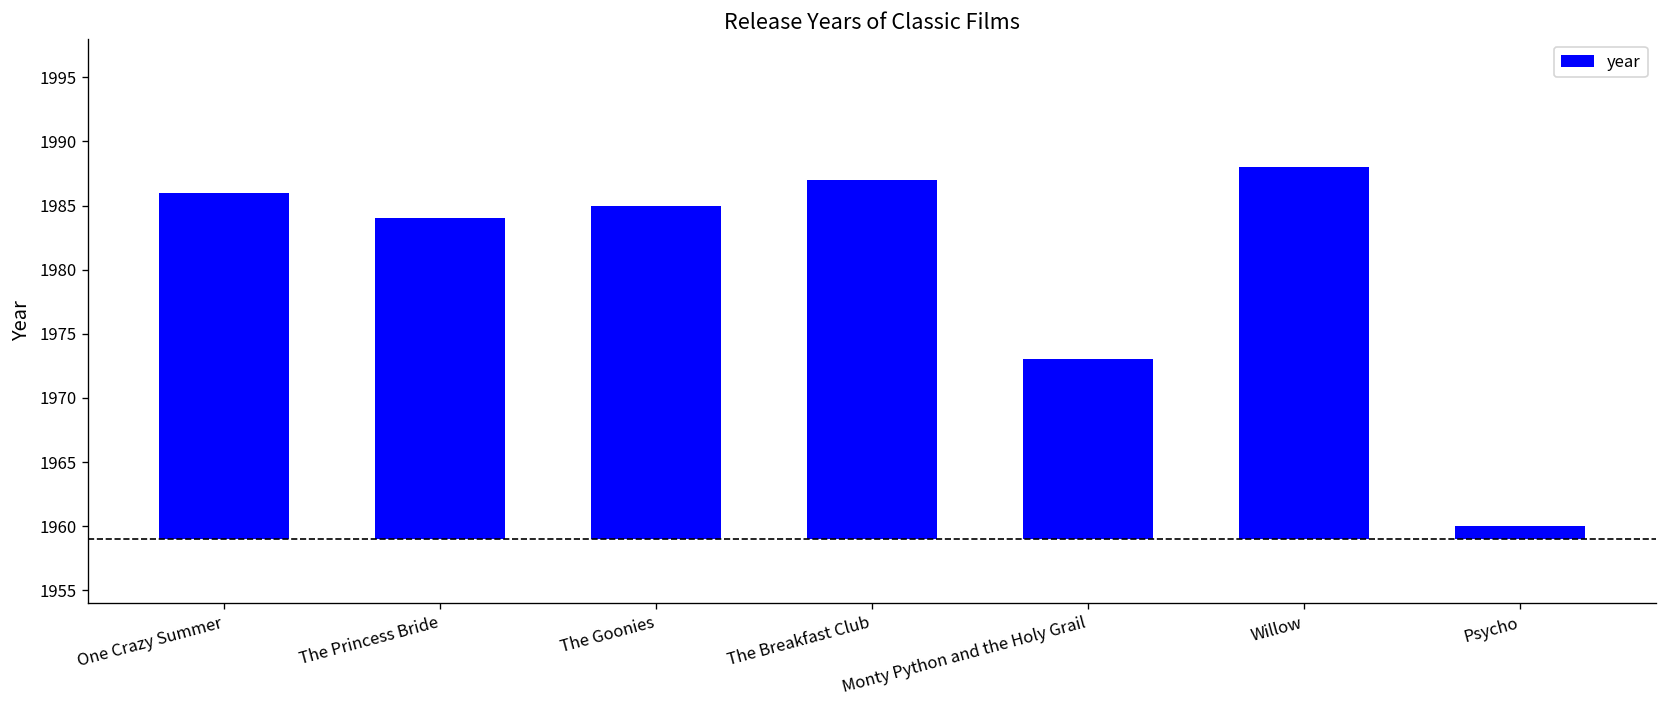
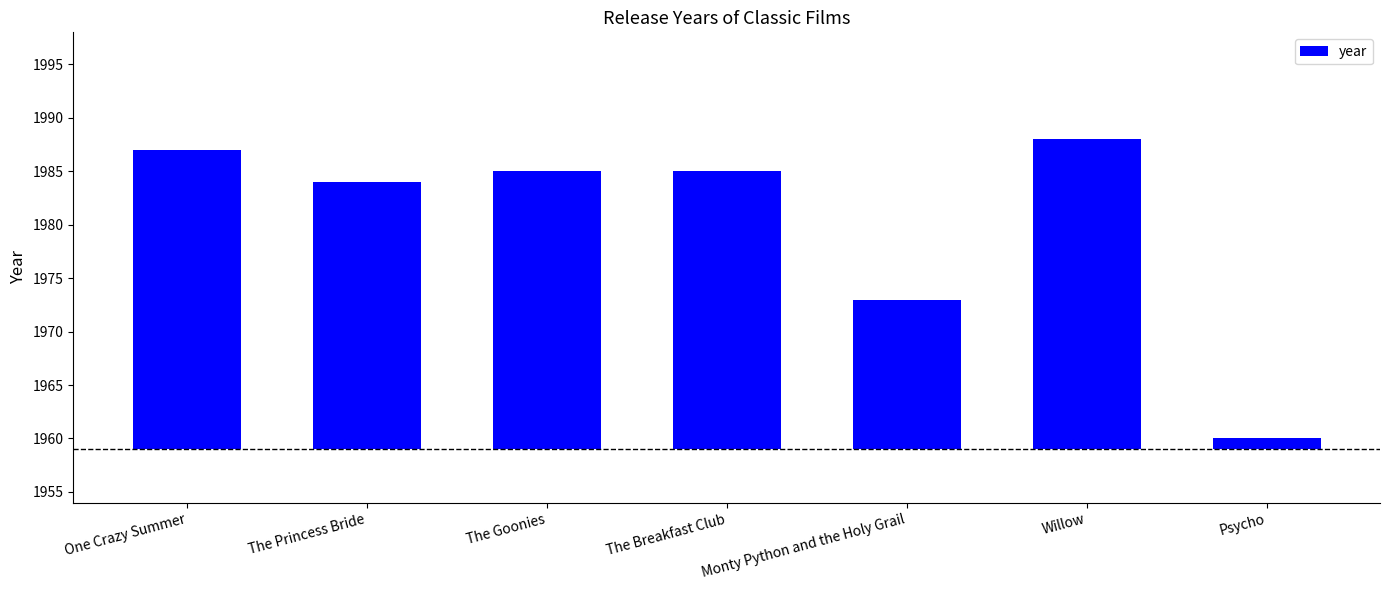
One Crazy Summer: 1986 -> 1987
The Breakfast Club: 1987 -> 1985
